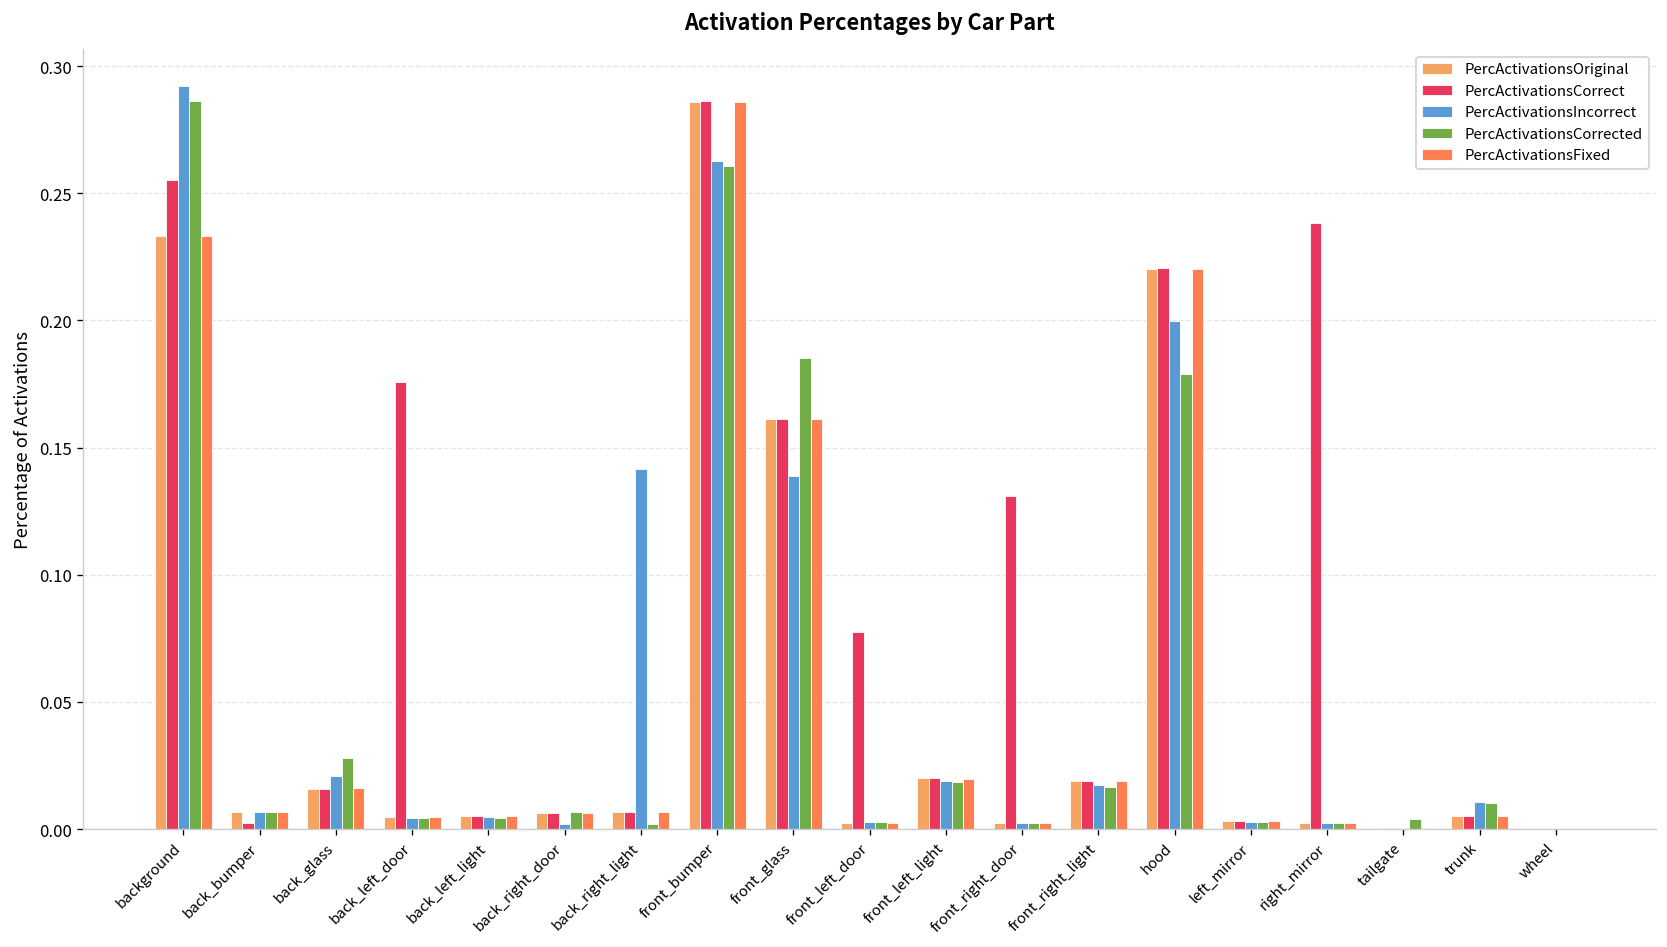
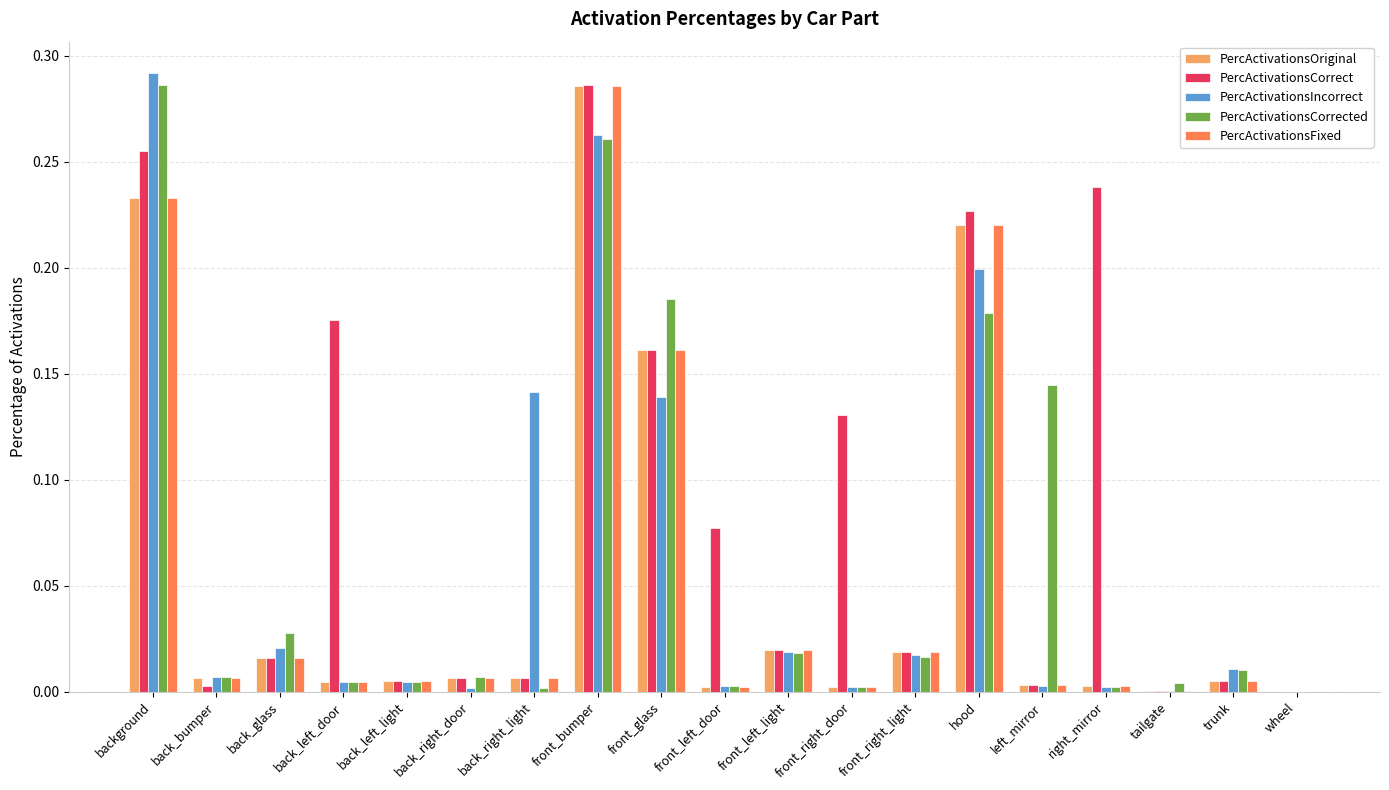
PercActivationsCorrect, hood: 0.221 -> 0.227
PercActivationsCorrected, left_mirror: 0.003 -> 0.145
